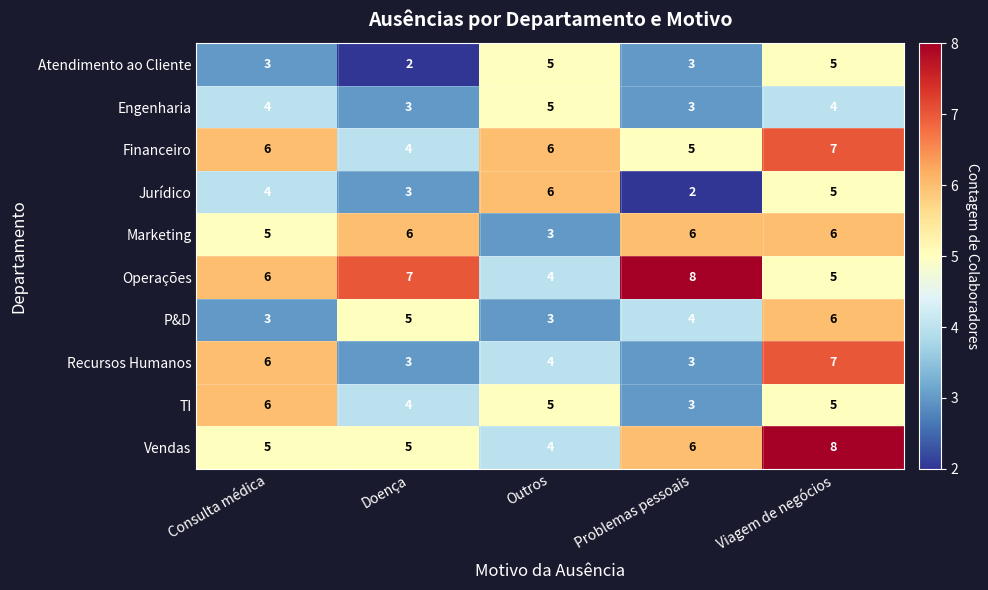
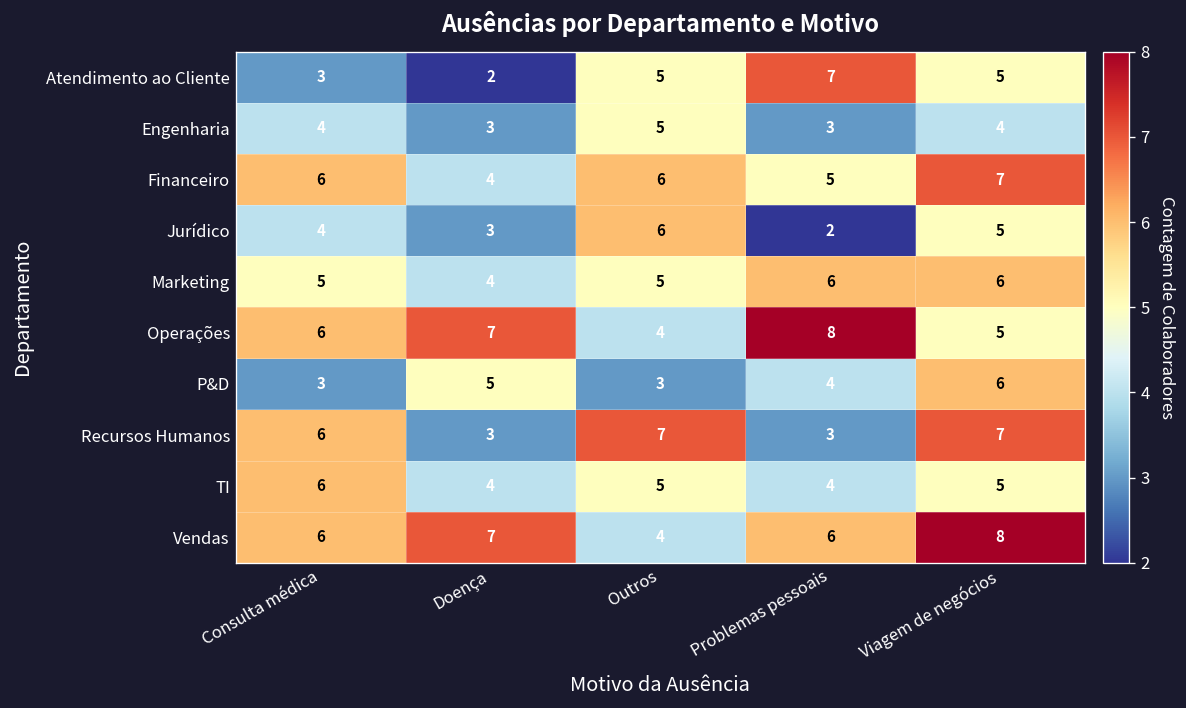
Atendimento ao Cliente, Problemas pessoais: 3 -> 7
Marketing, Doença: 6 -> 4
Marketing, Outros: 3 -> 5
Recursos Humanos, Outros: 4 -> 7
TI, Problemas pessoais: 3 -> 4
Vendas, Consulta médica: 5 -> 6
Vendas, Doença: 5 -> 7
